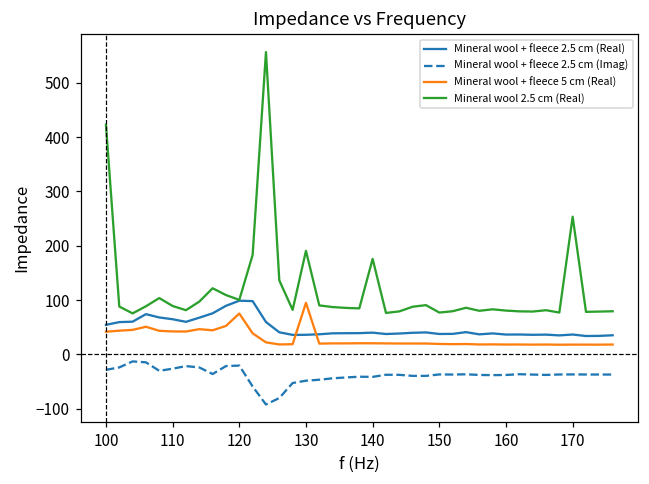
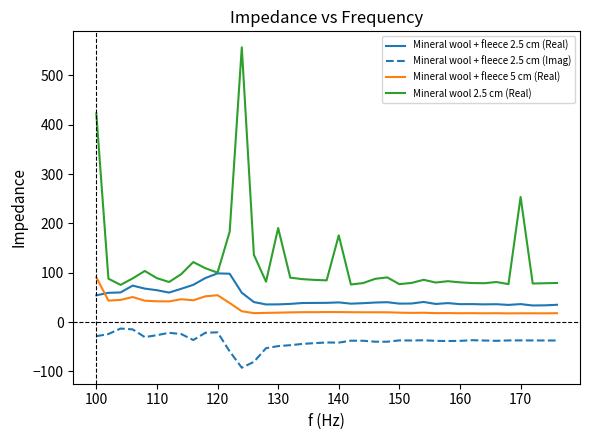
Mineral wool + fleece 5 cm (Real), 100: 40 -> 90
Mineral wool + fleece 5 cm (Real), 120: 80 -> 50
Mineral wool + fleece 5 cm (Real), 130: 90 -> 20
